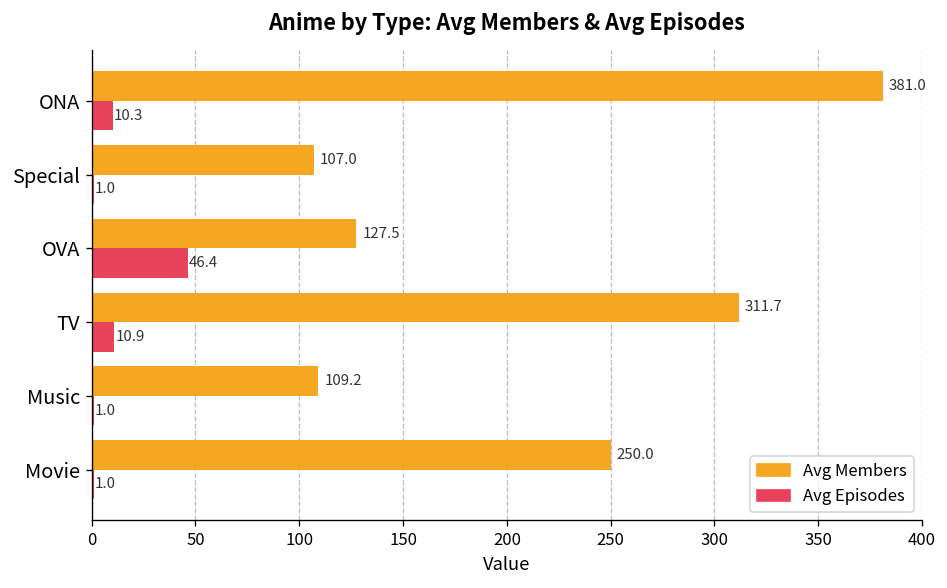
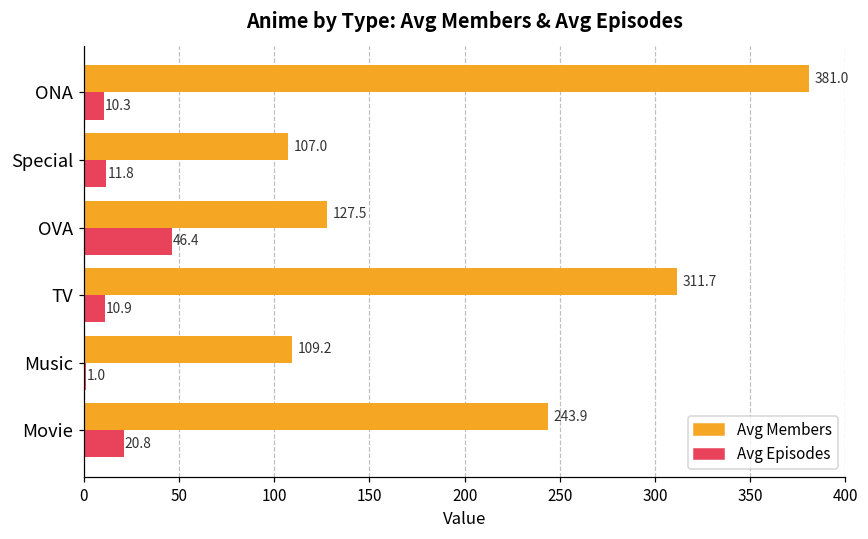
Avg Episodes, Special: 1.0 -> 11.8
Avg Members, Movie: 250.0 -> 243.9
Avg Episodes, Movie: 1.0 -> 20.8
